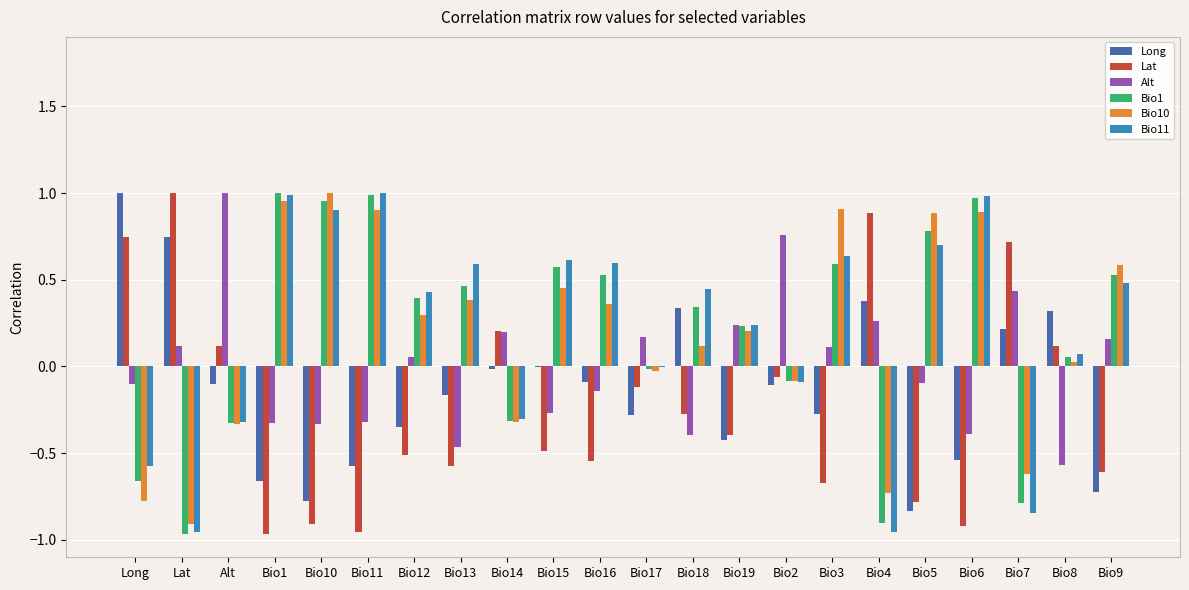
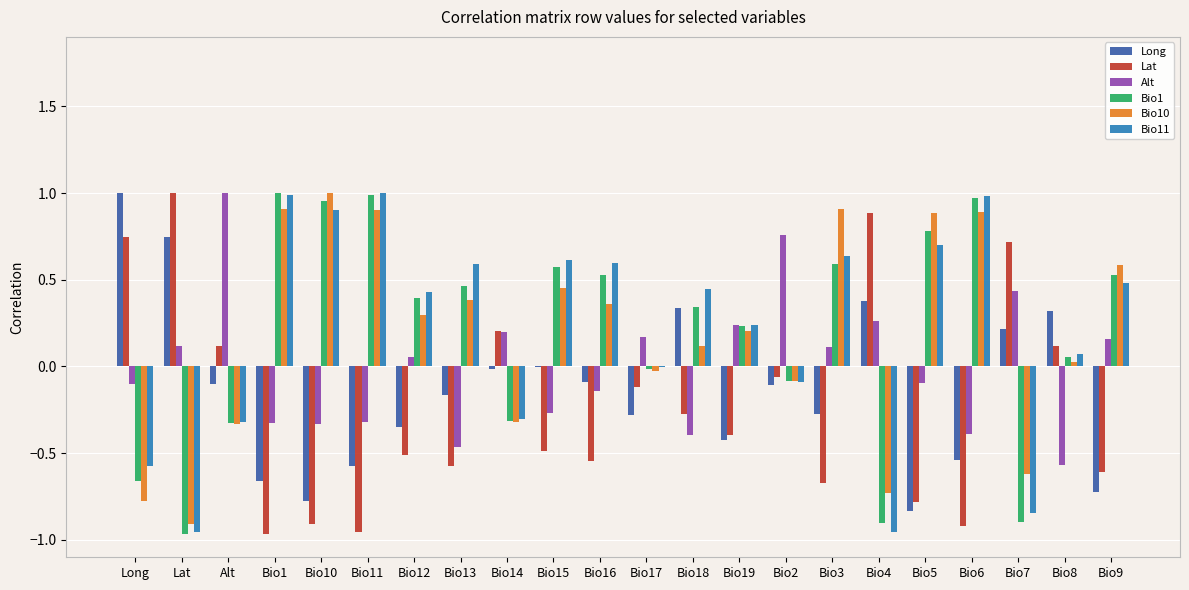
Bio10, Bio1: 0.95 -> 0.91
Bio1, Bio7: -0.79 -> -0.90
